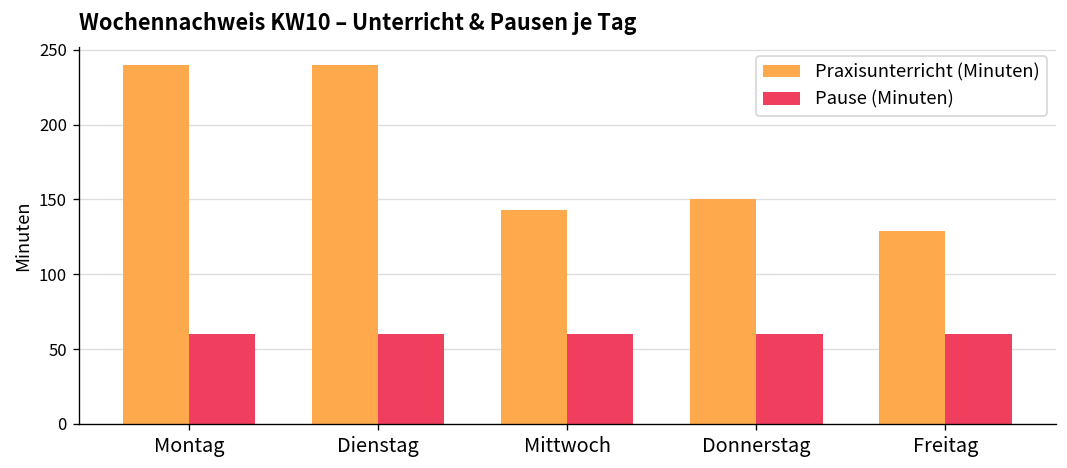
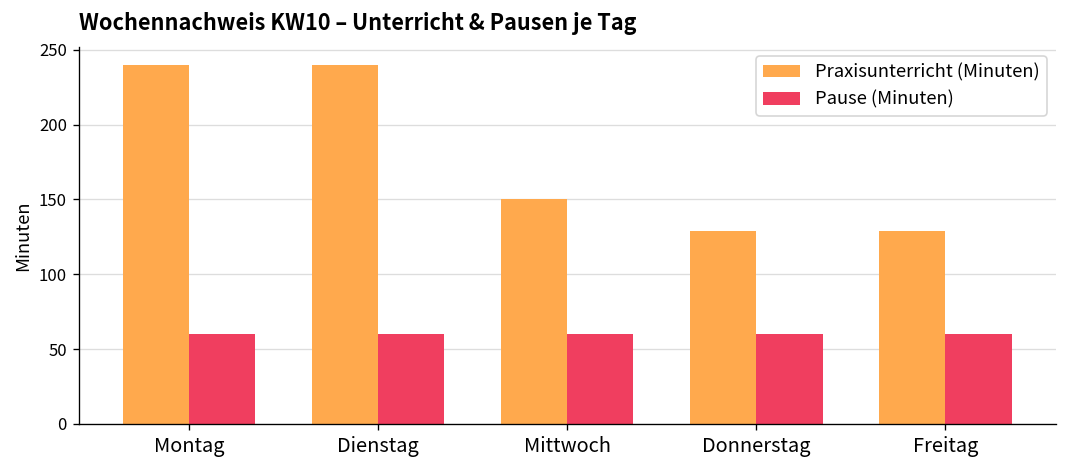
Praxisunterricht (Minuten), Mittwoch: 143 -> 150
Praxisunterricht (Minuten), Donnerstag: 150 -> 129
